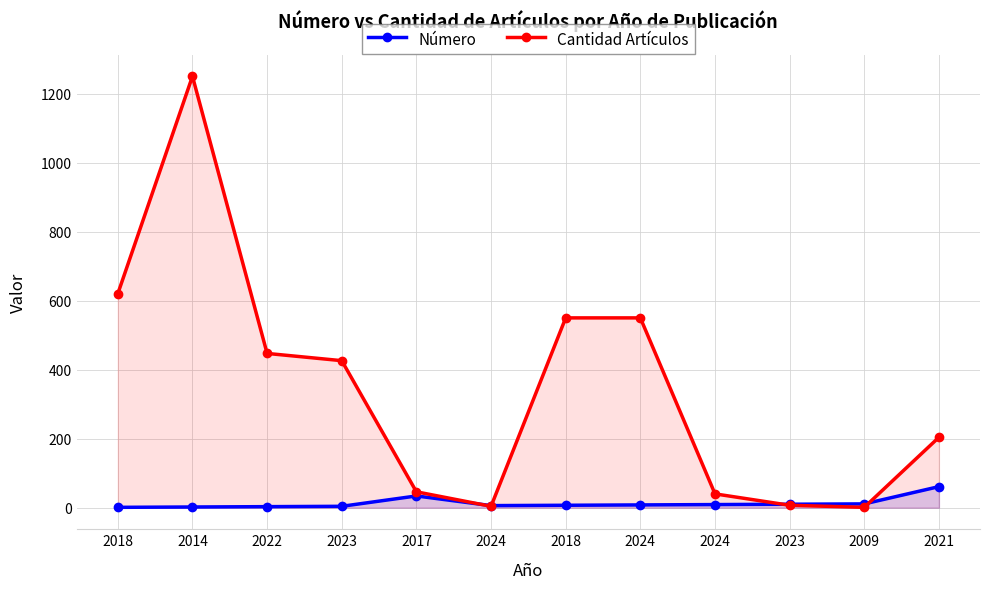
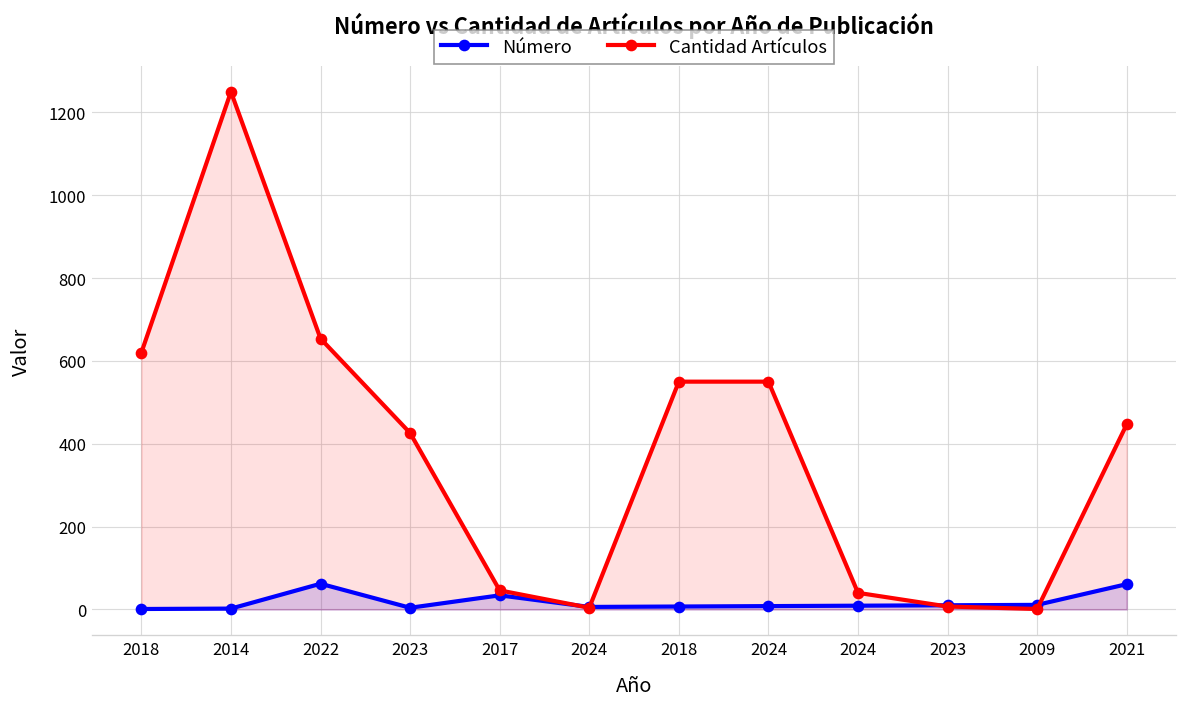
Número, 2022: 0 -> 60
Cantidad Artículos, 2022: 450 -> 650
Cantidad Artículos, 2021: 200 -> 450
